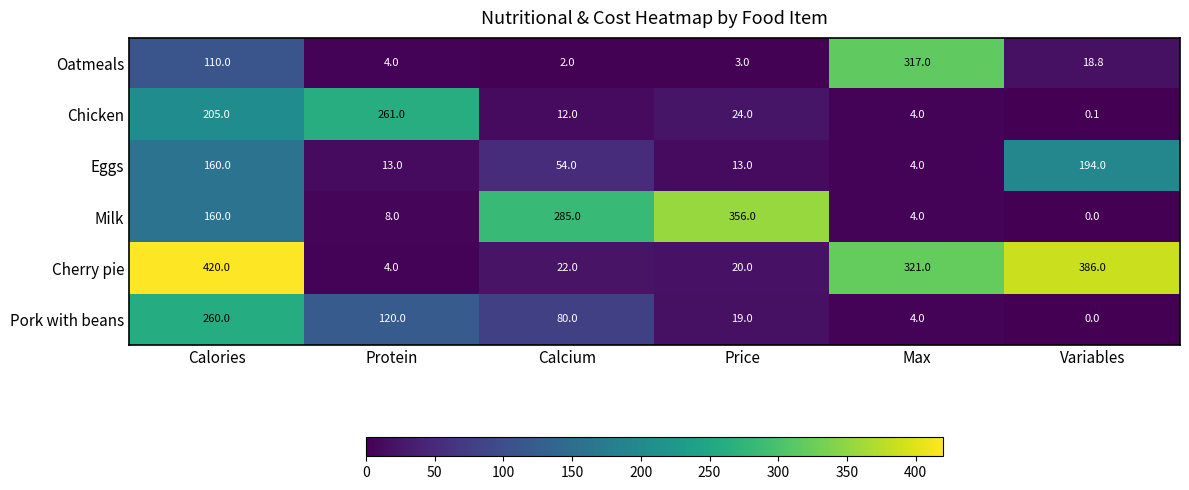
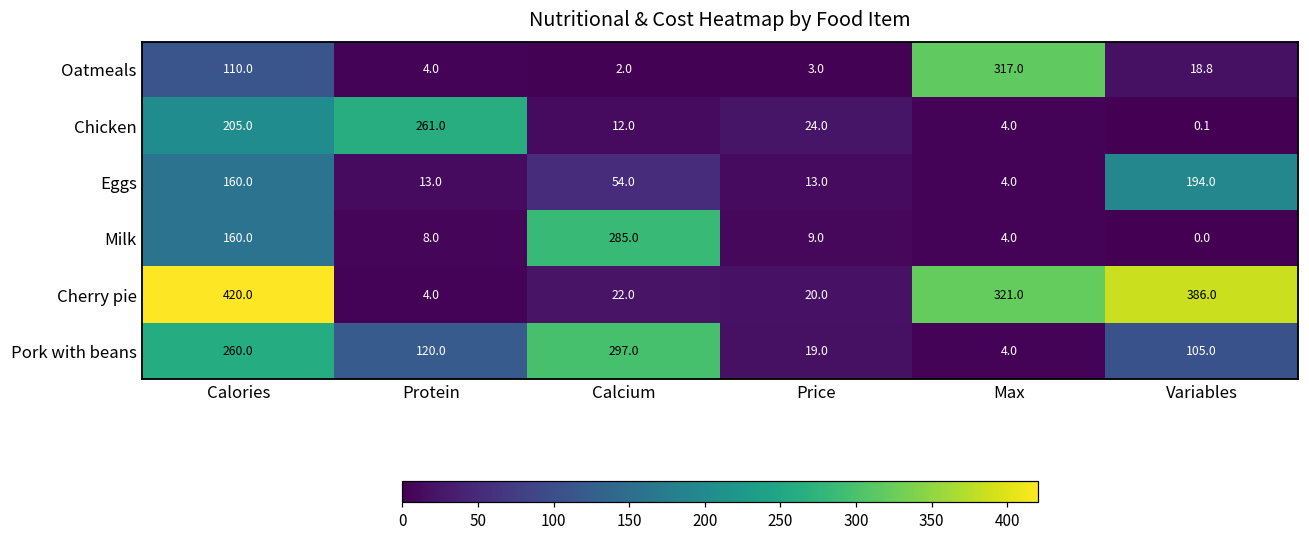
Milk, Price: 356.0 -> 9.0
Pork with beans, Calcium: 80.0 -> 297.0
Pork with beans, Variables: 0.0 -> 105.0
